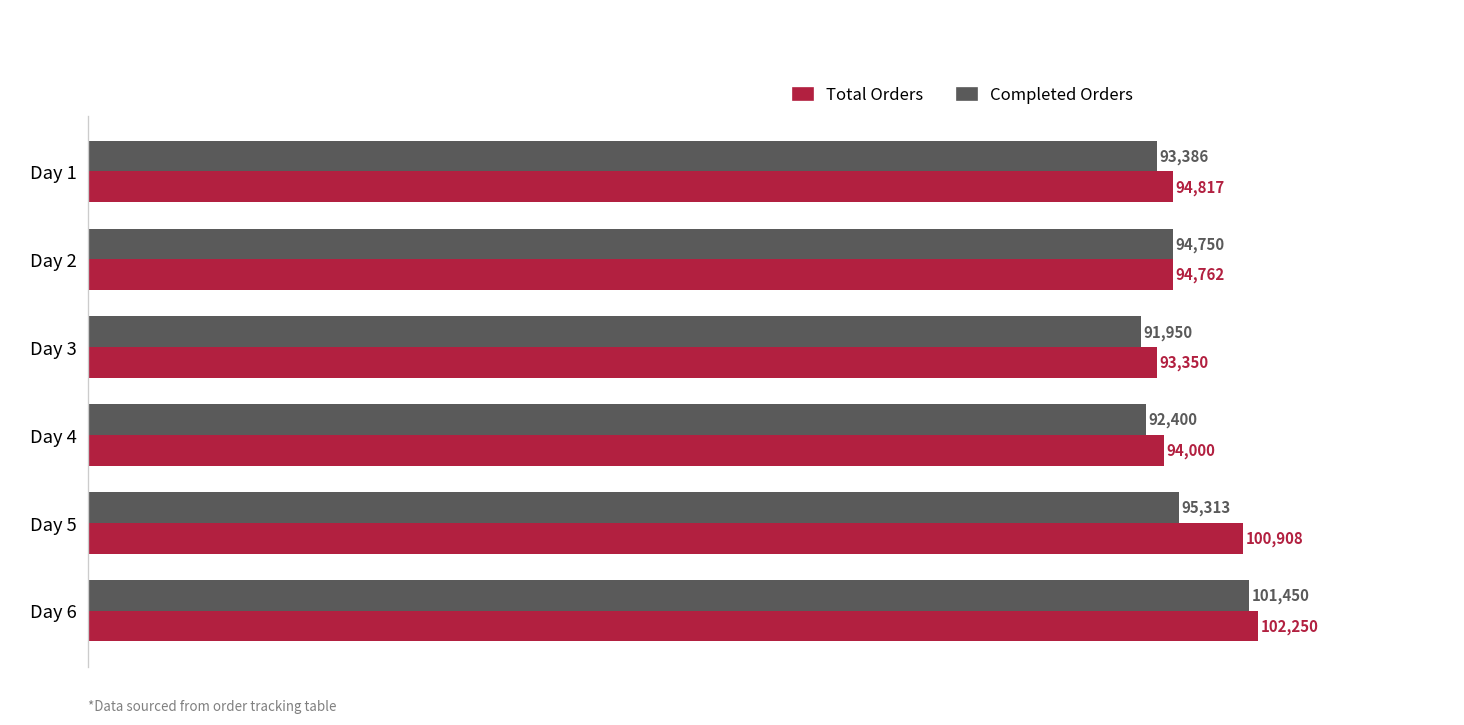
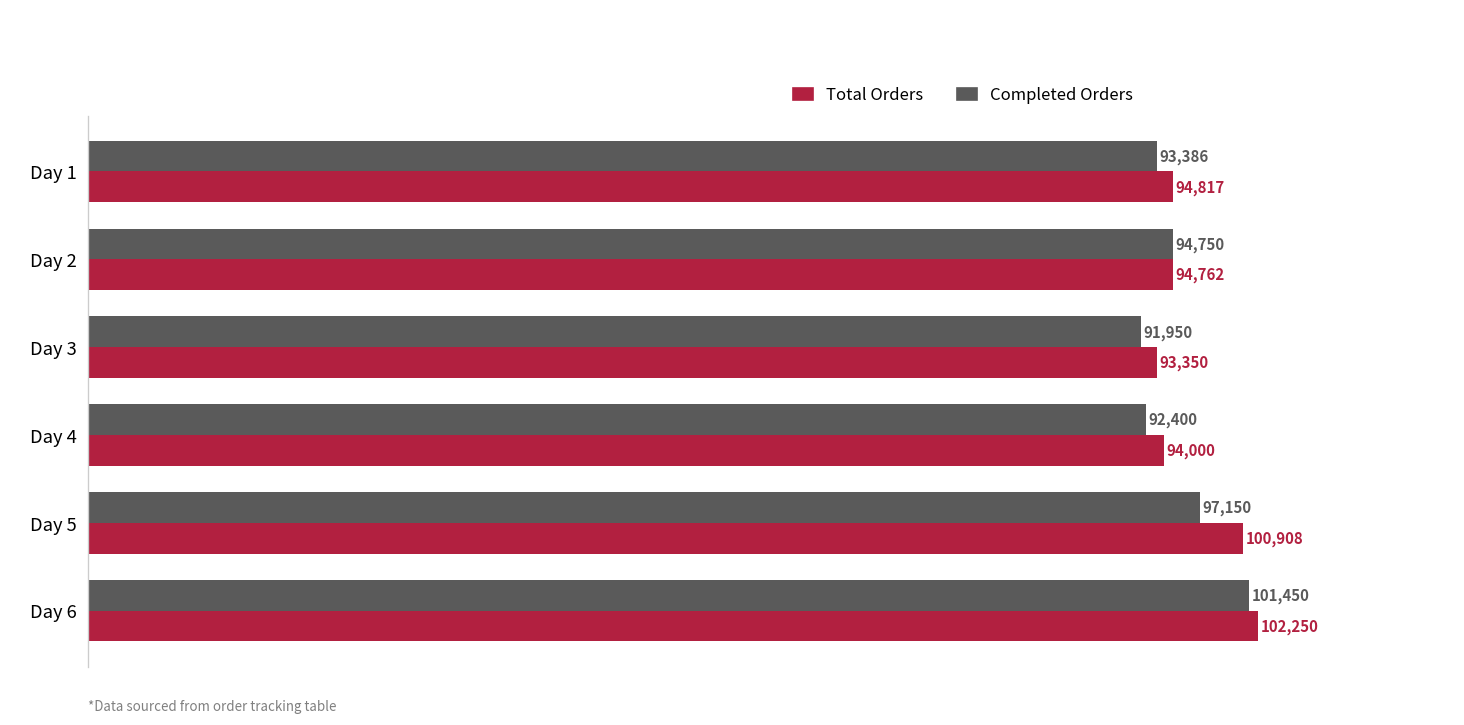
Completed Orders, Day 5: 95,313 -> 97,150
